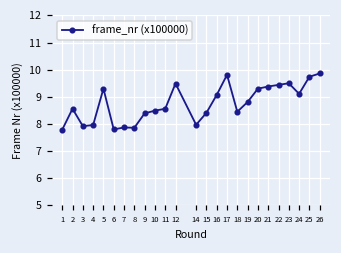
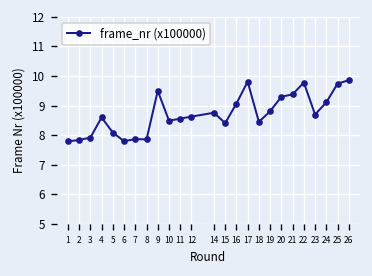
2: 8.6 -> 7.8
4: 8.0 -> 8.6
5: 9.3 -> 8.1
9: 8.4 -> 9.5
12: 9.5 -> 8.6
14: 8.0 -> 8.8
22: 9.4 -> 9.8
23: 9.5 -> 8.7
